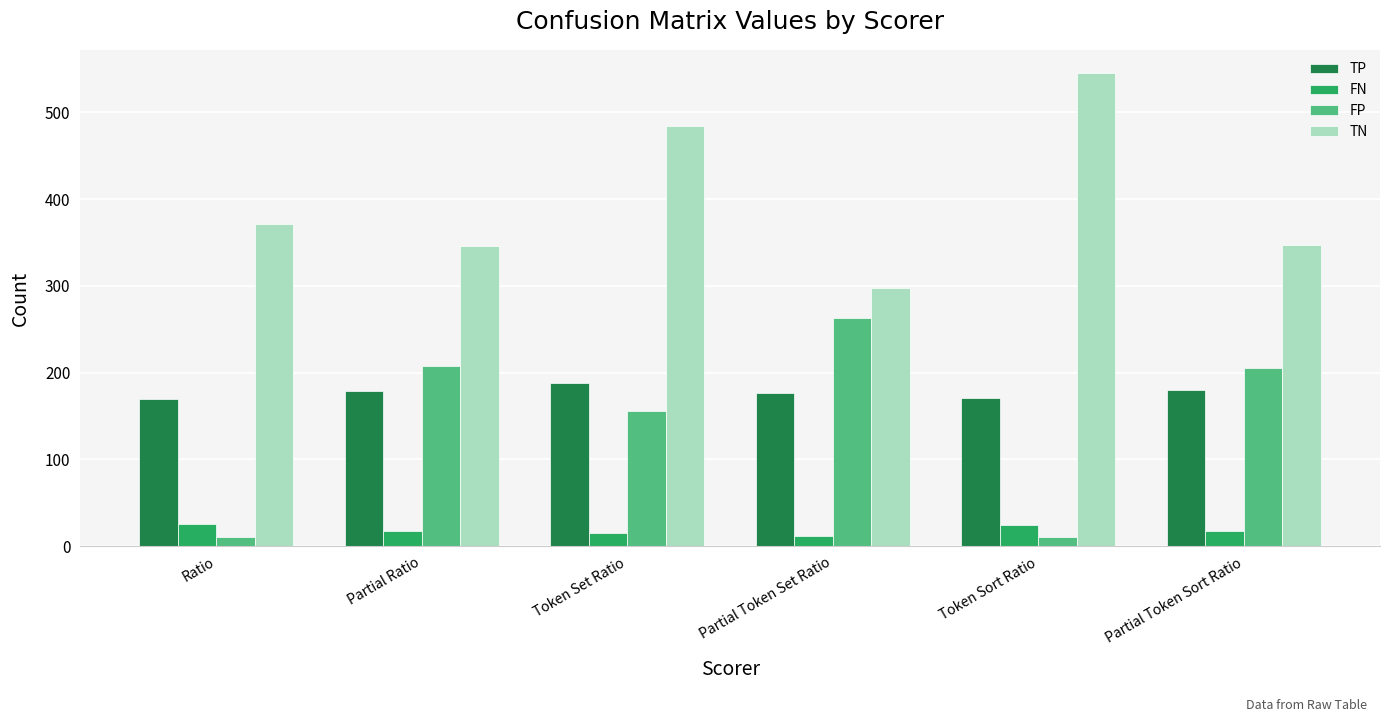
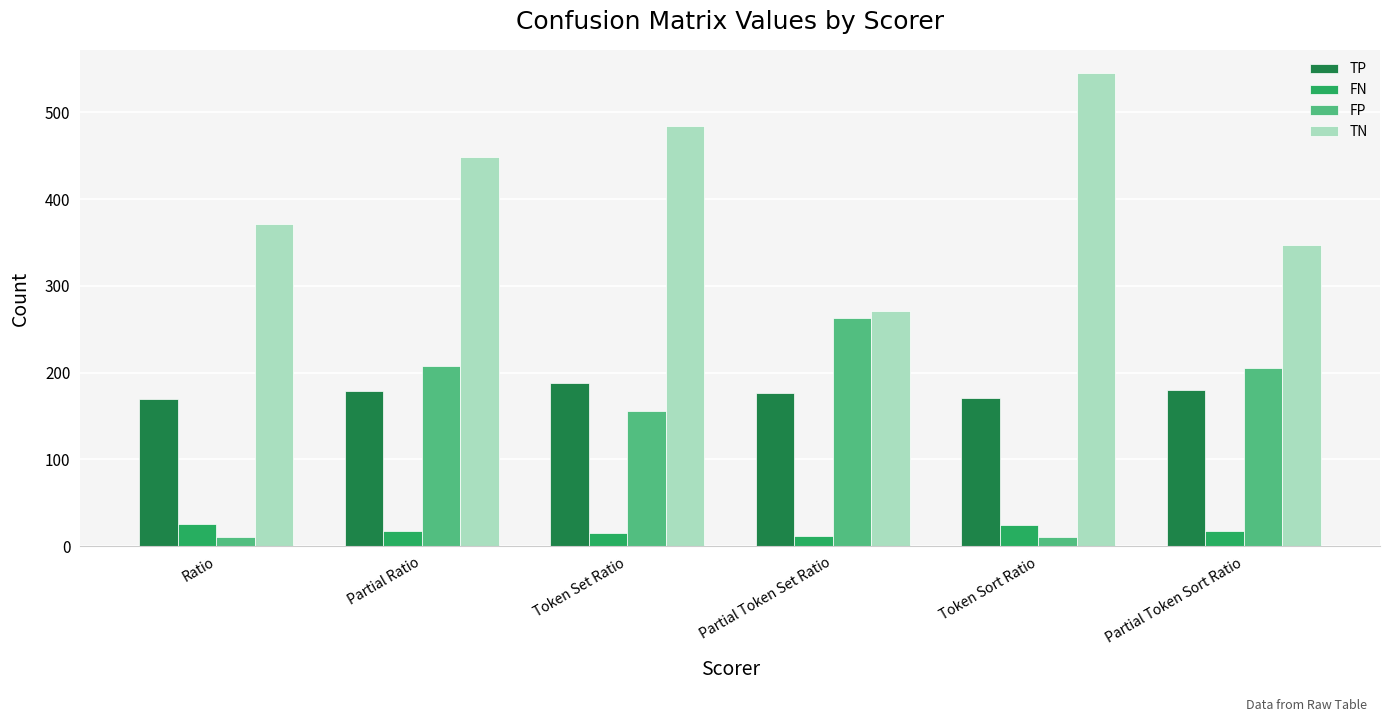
TN, Partial Ratio: 350 -> 450
TN, Partial Token Set Ratio: 300 -> 270
